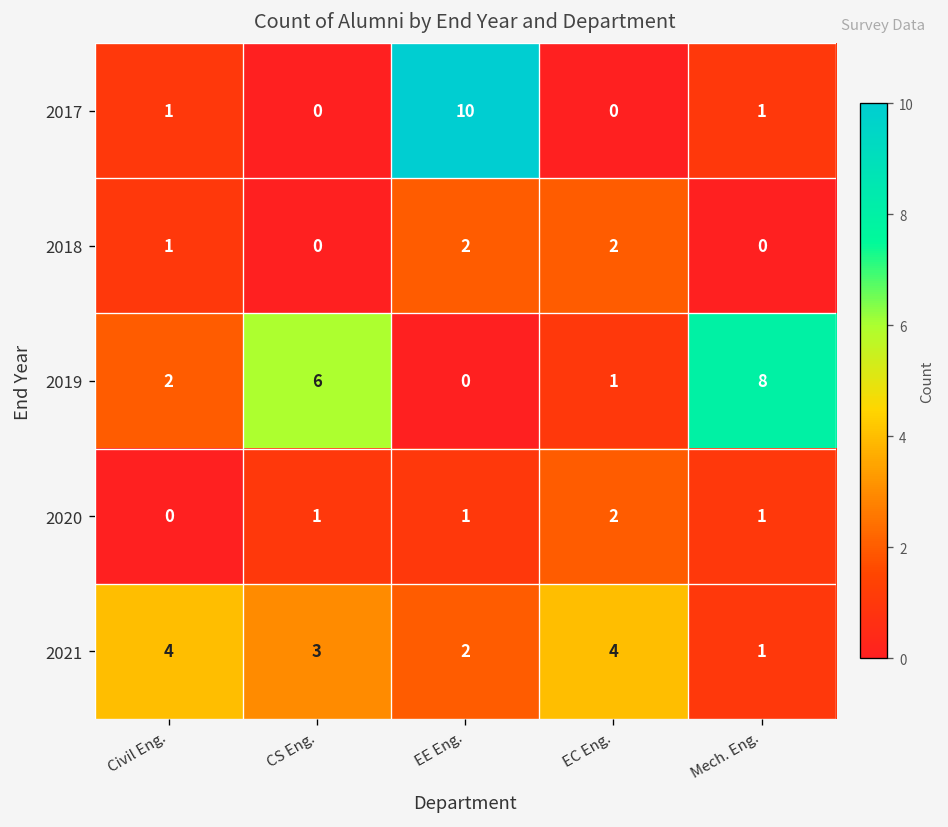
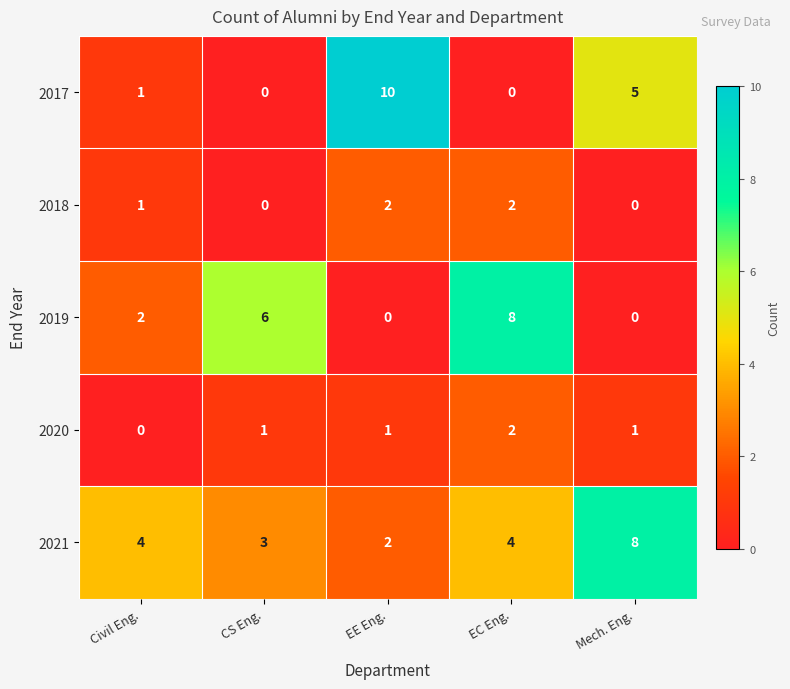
2017, Mech. Eng.: 1 -> 5
2019, EC Eng.: 1 -> 8
2019, Mech. Eng.: 8 -> 0
2021, Mech. Eng.: 1 -> 8
